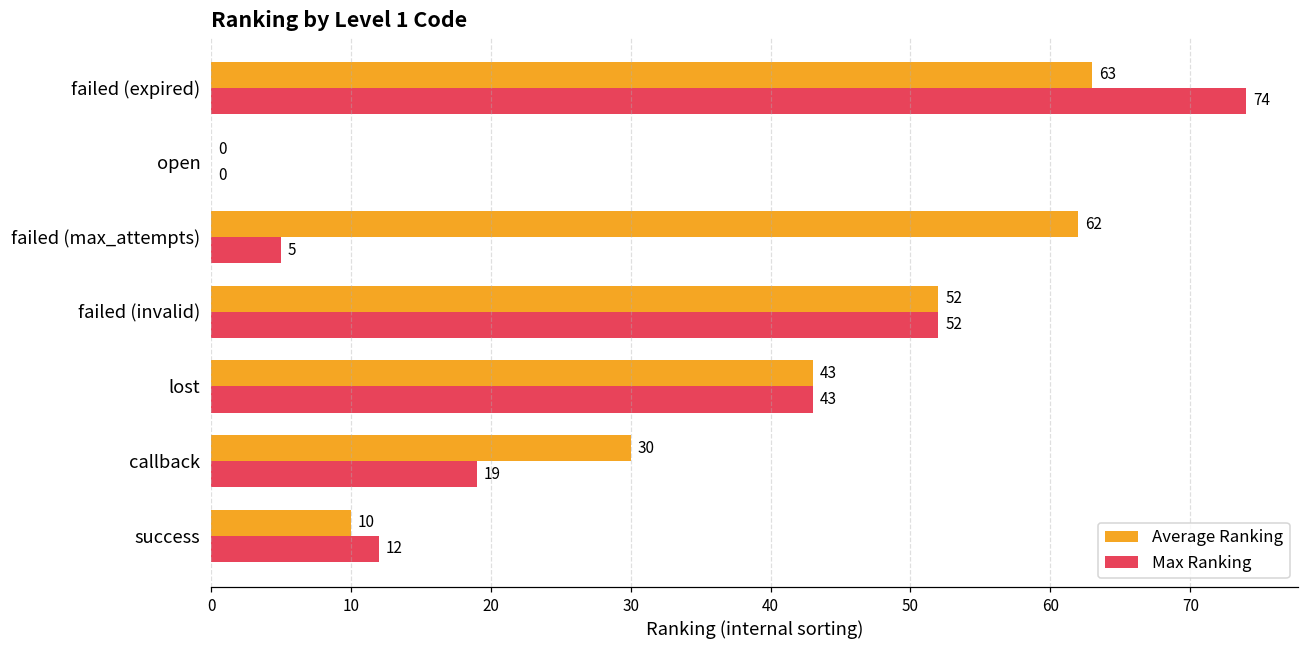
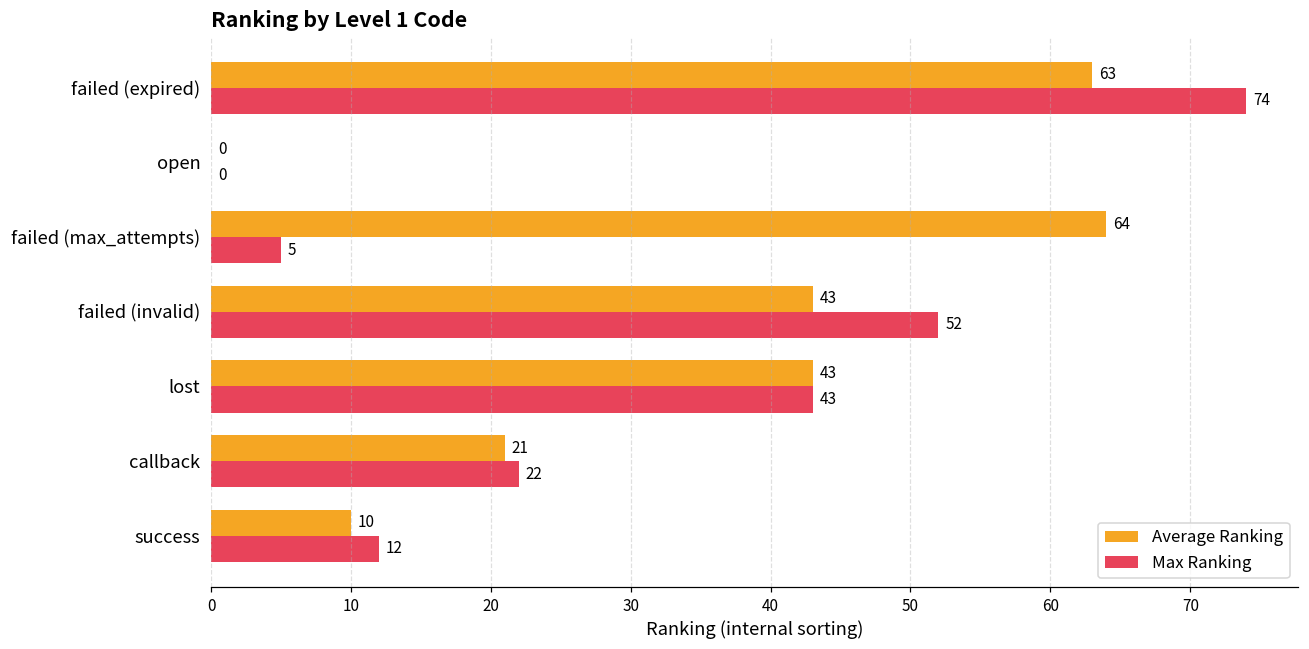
Average Ranking, failed (max_attempts): 62 -> 64
Average Ranking, failed (invalid): 52 -> 43
Average Ranking, callback: 30 -> 21
Max Ranking, callback: 19 -> 22
